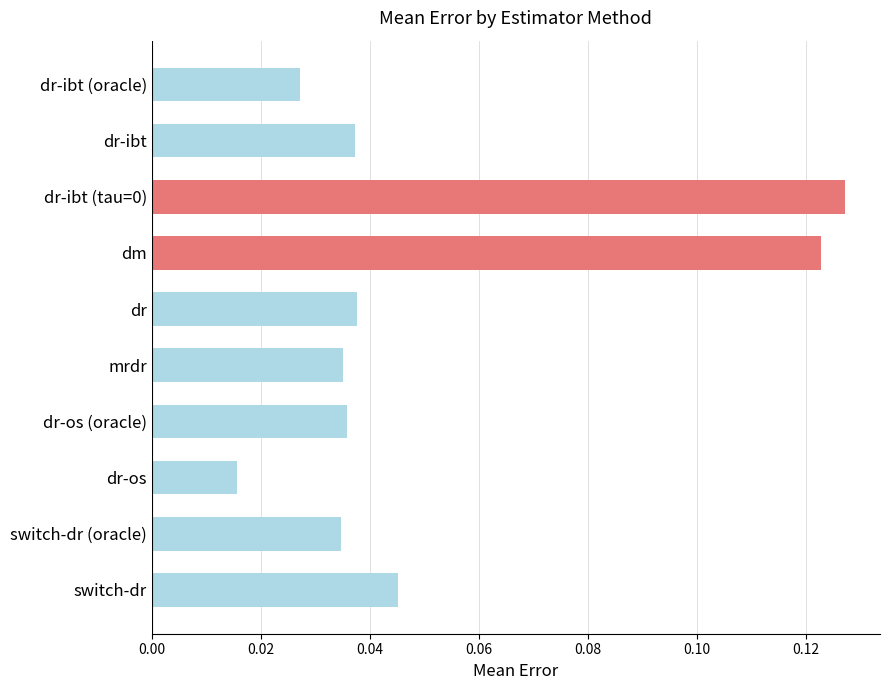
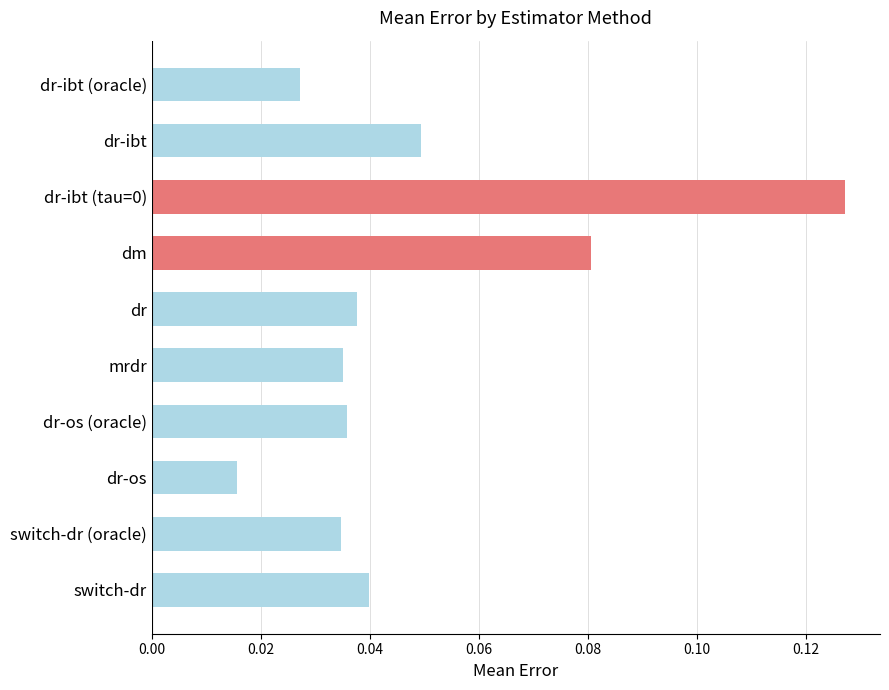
dr-ibt: 0.037 -> 0.049
dm: 0.123 -> 0.081
switch-dr: 0.045 -> 0.040
